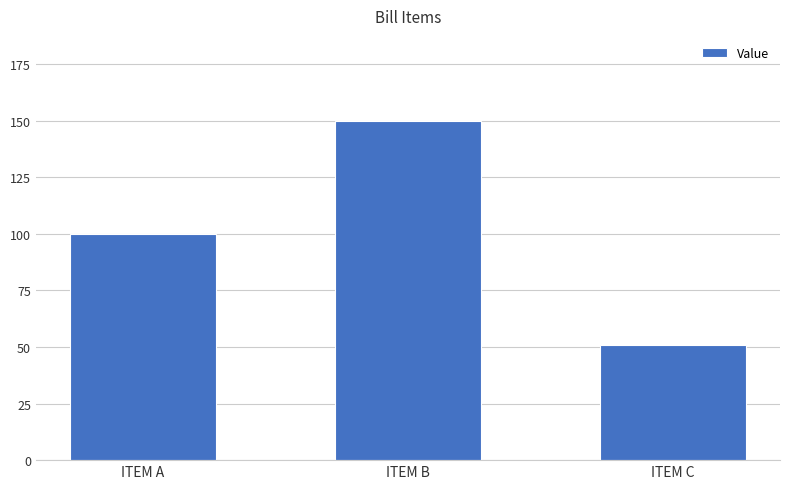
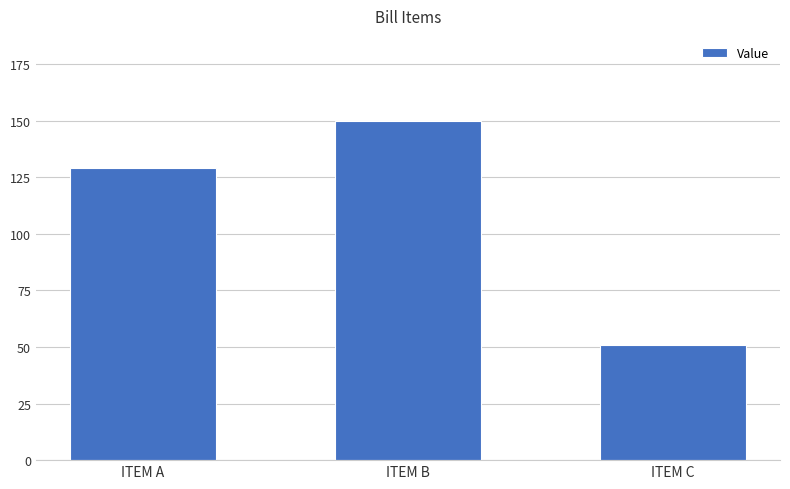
ITEM A: 100 -> 129
